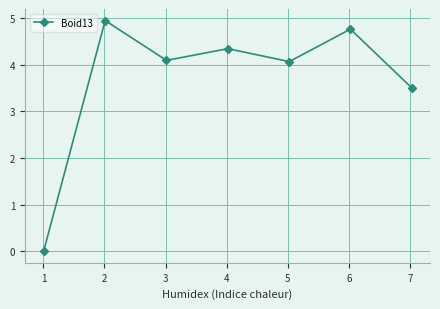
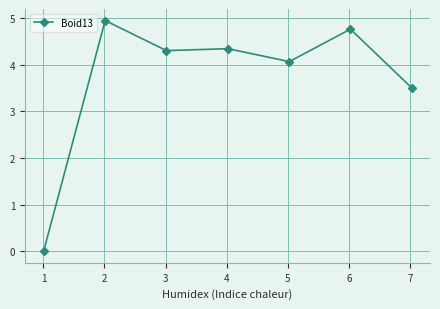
3: 4.1 -> 4.3
